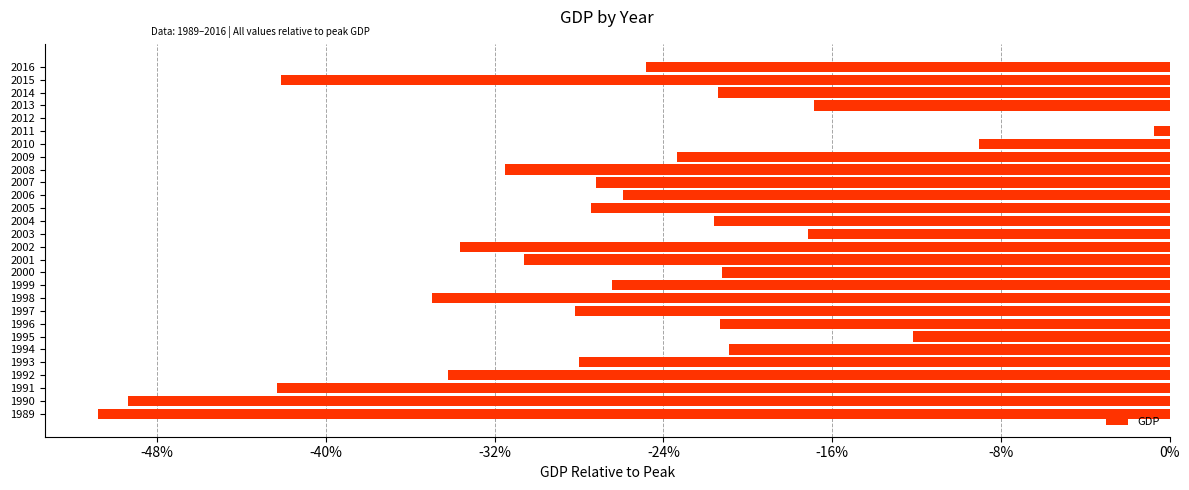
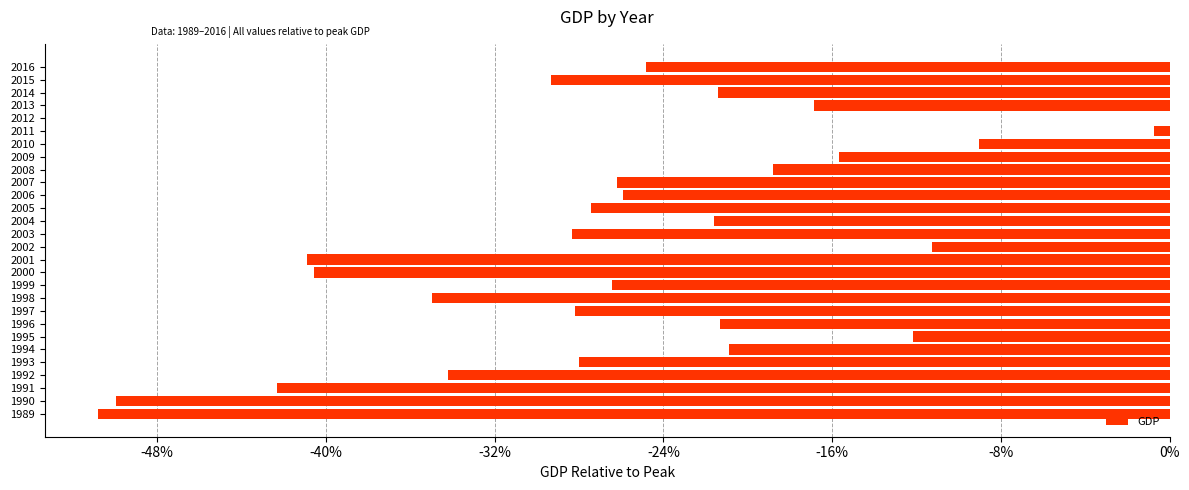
2015: -42.1% -> -29.3%
2009: -23.4% -> -15.7%
2008: -31.5% -> -18.8%
2007: -27.2% -> -26.2%
2003: -17.1% -> -28.3%
2002: -33.7% -> -11.3%
2001: -30.6% -> -40.9%
2000: -21.2% -> -40.6%
1990: -49.4% -> -50.0%
